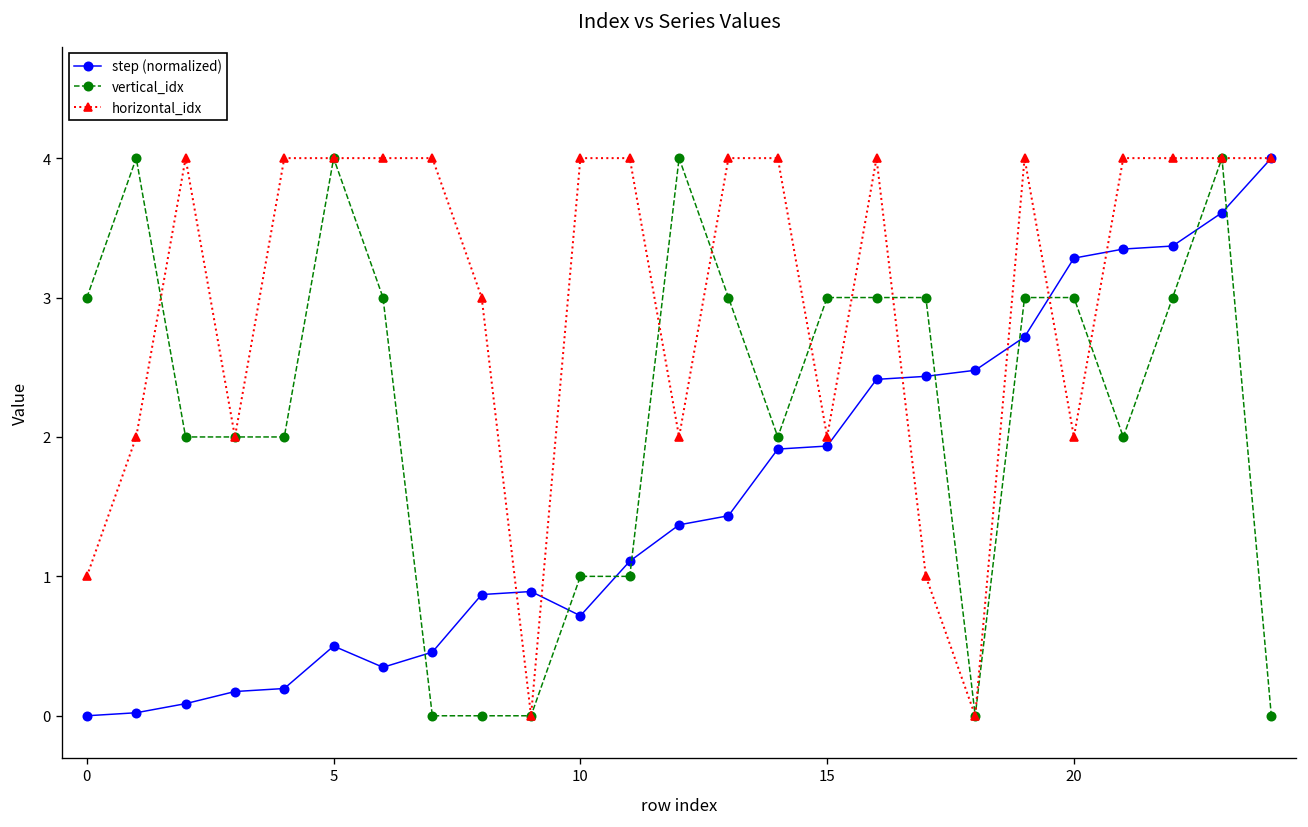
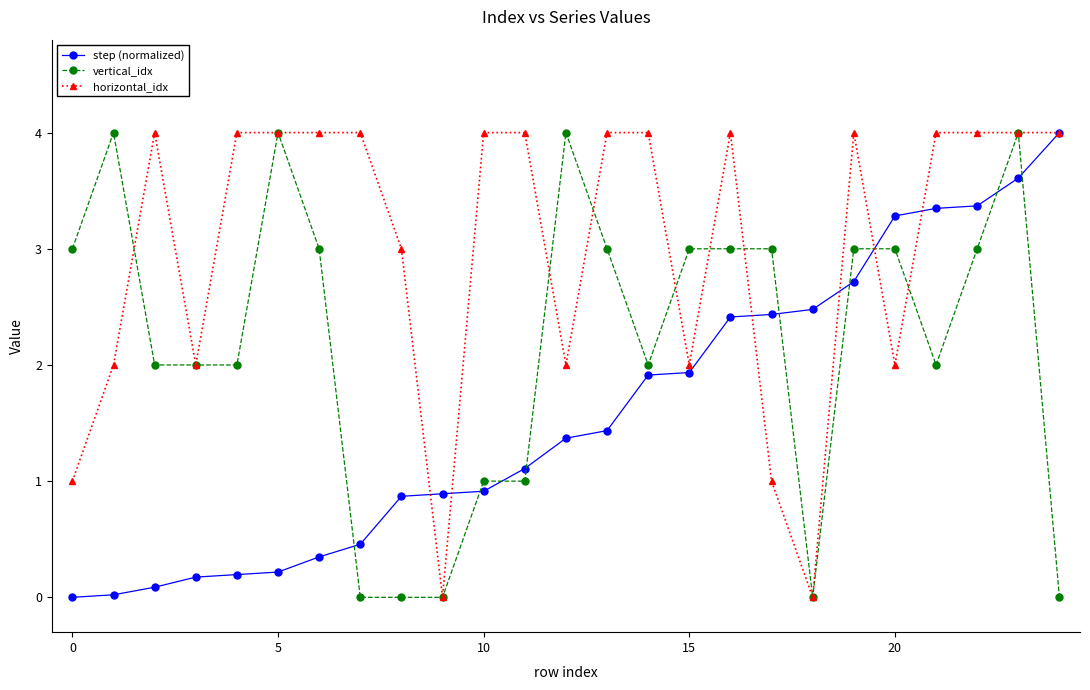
step (normalized), 5: 0.50 -> 0.22
step (normalized), 10: 0.72 -> 0.91
